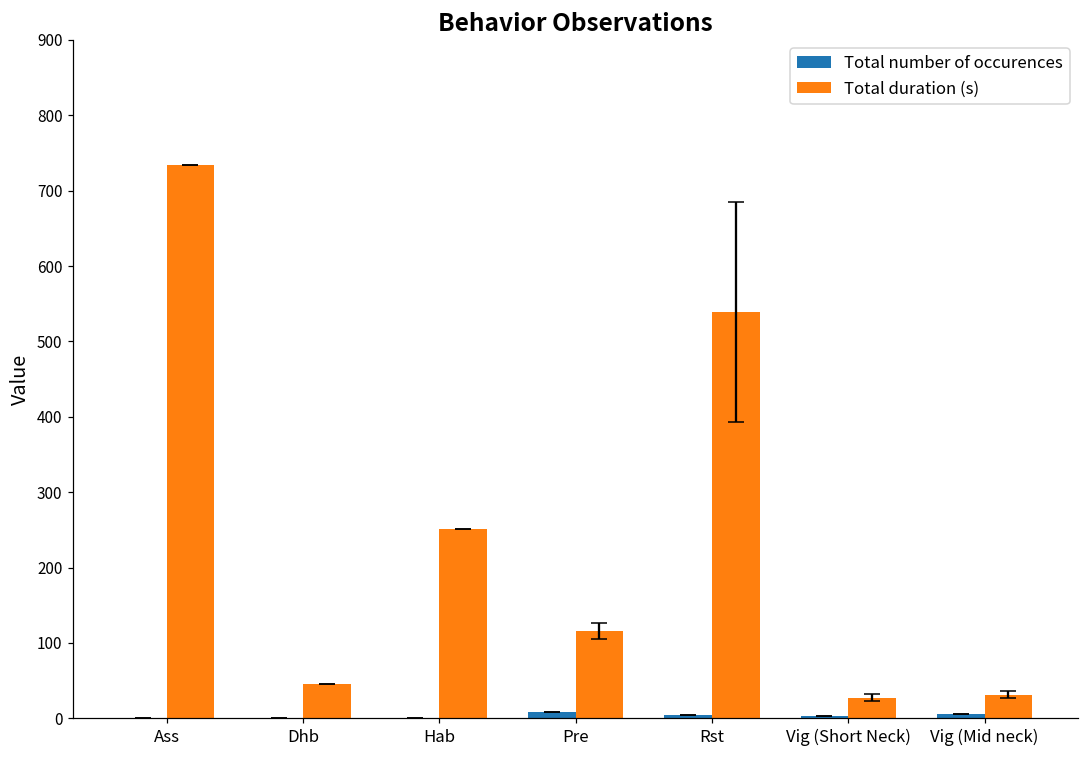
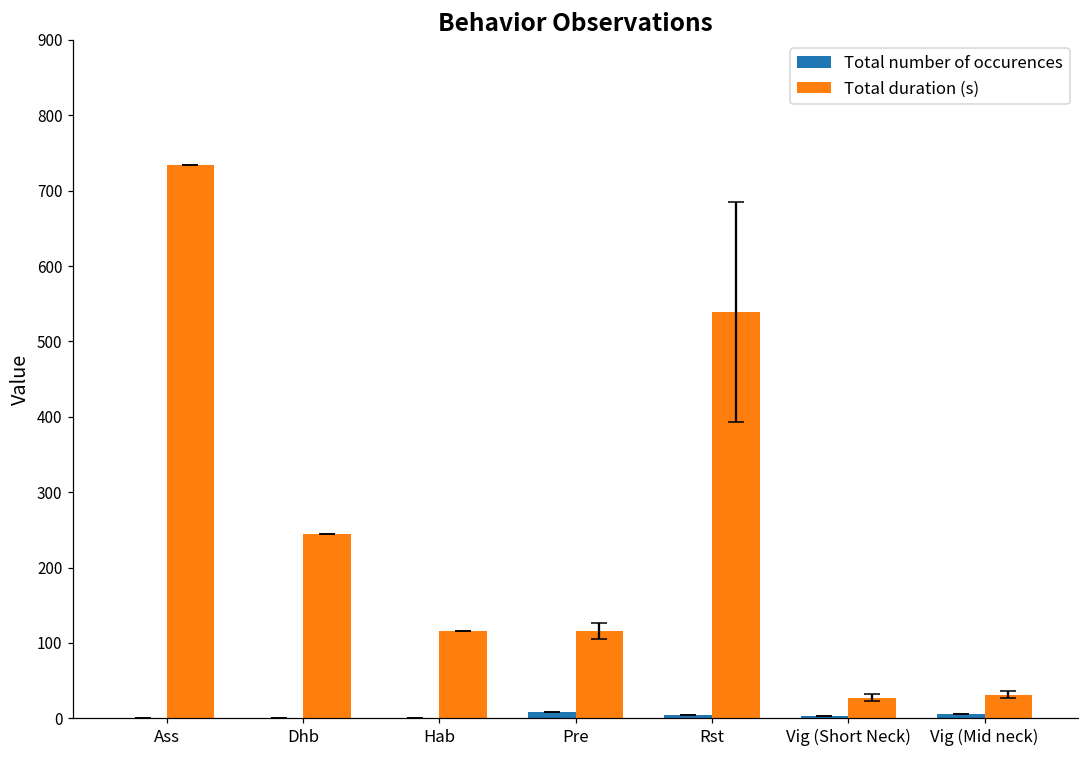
Total duration (s), Dhb: 50 -> 240
Total duration (s), Hab: 250 -> 120
